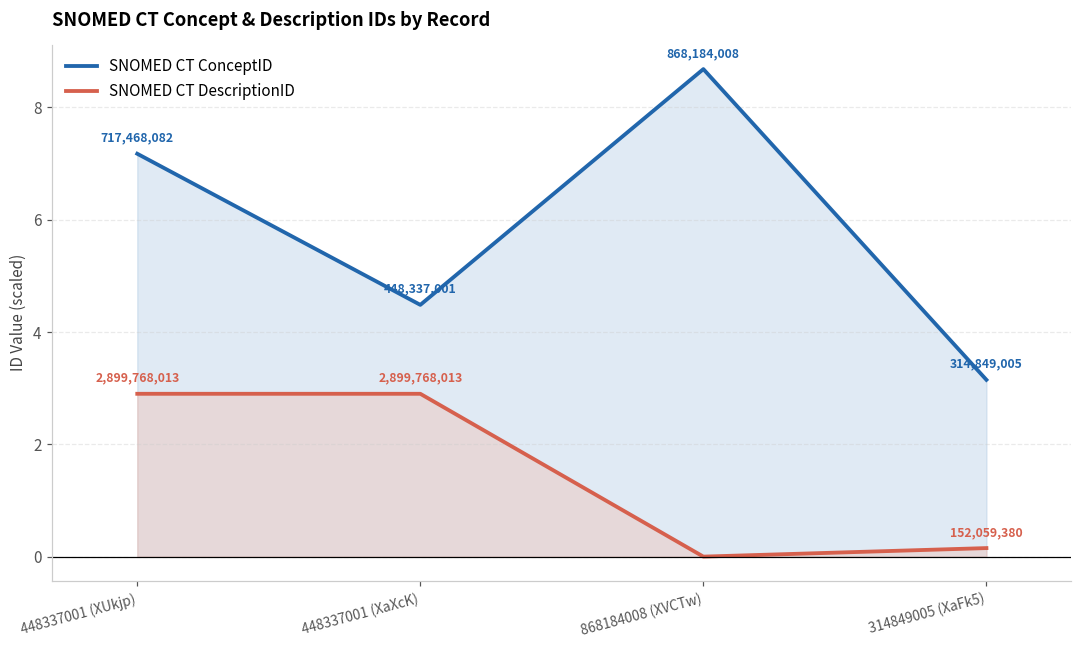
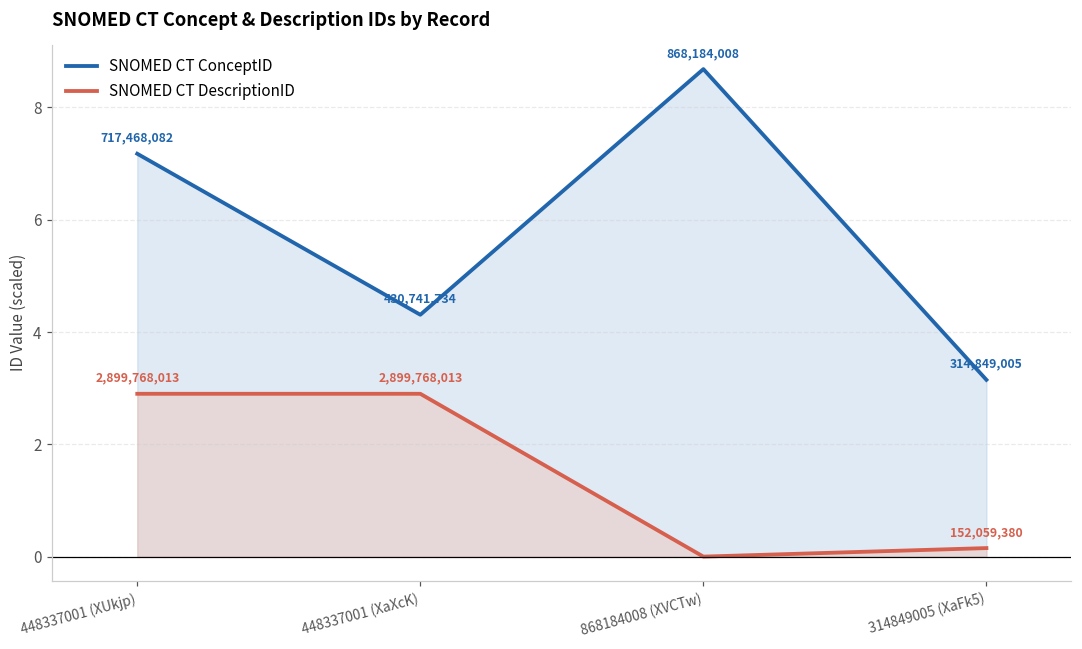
SNOMED CT ConceptID, 448337001 (XaXcK): 448,337,001 -> 430,741,734
